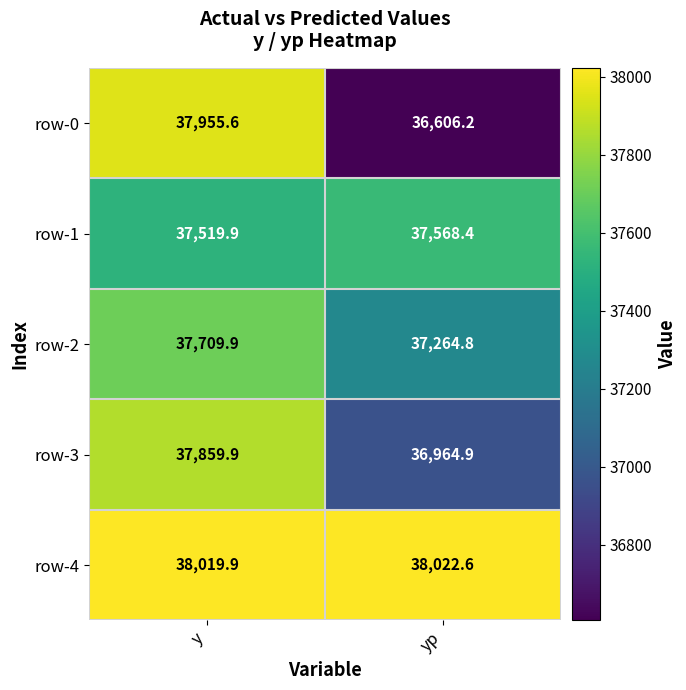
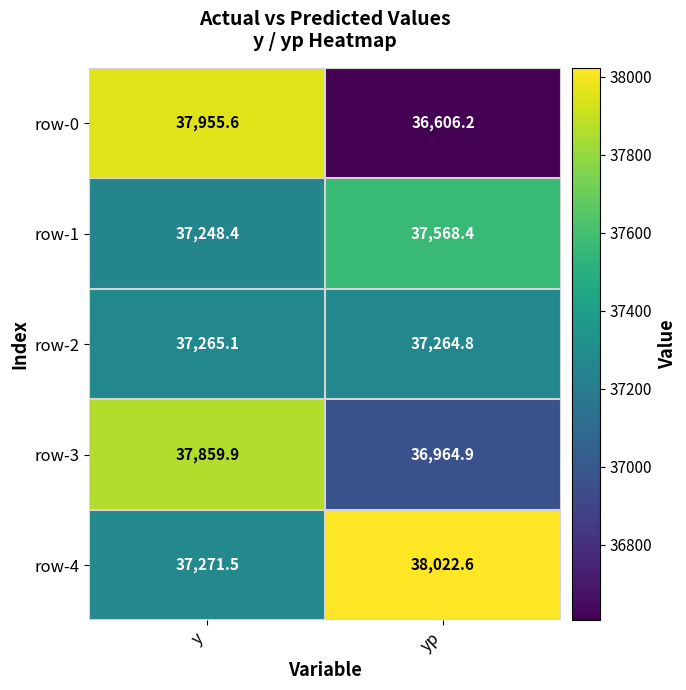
row-1, y: 37,519.9 -> 37,248.4
row-2, y: 37,709.9 -> 37,265.1
row-4, y: 38,019.9 -> 37,271.5
